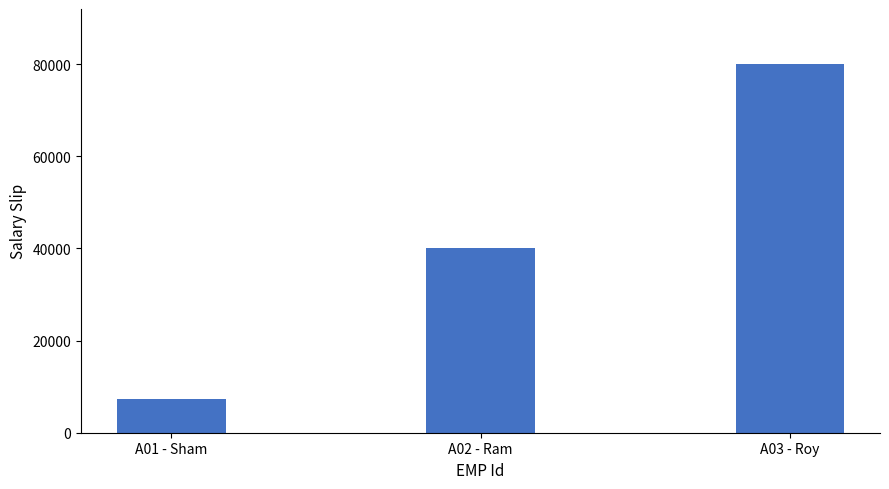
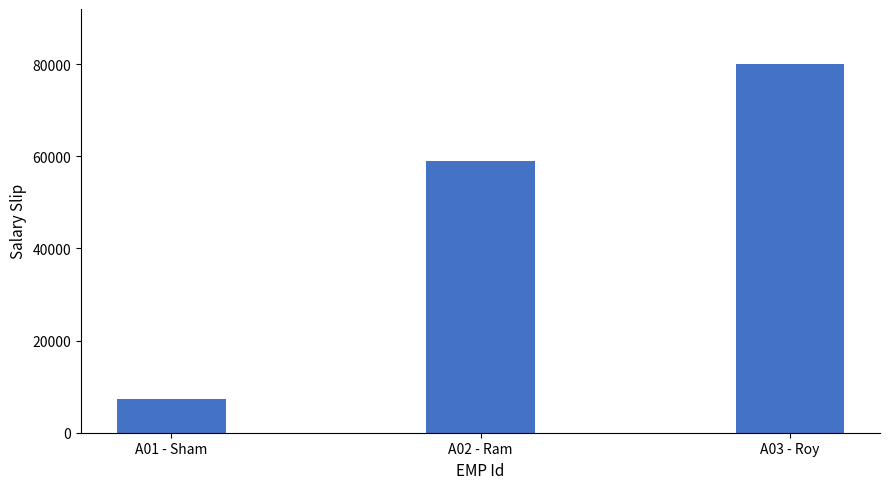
A02 - Ram: 40000 -> 59000
